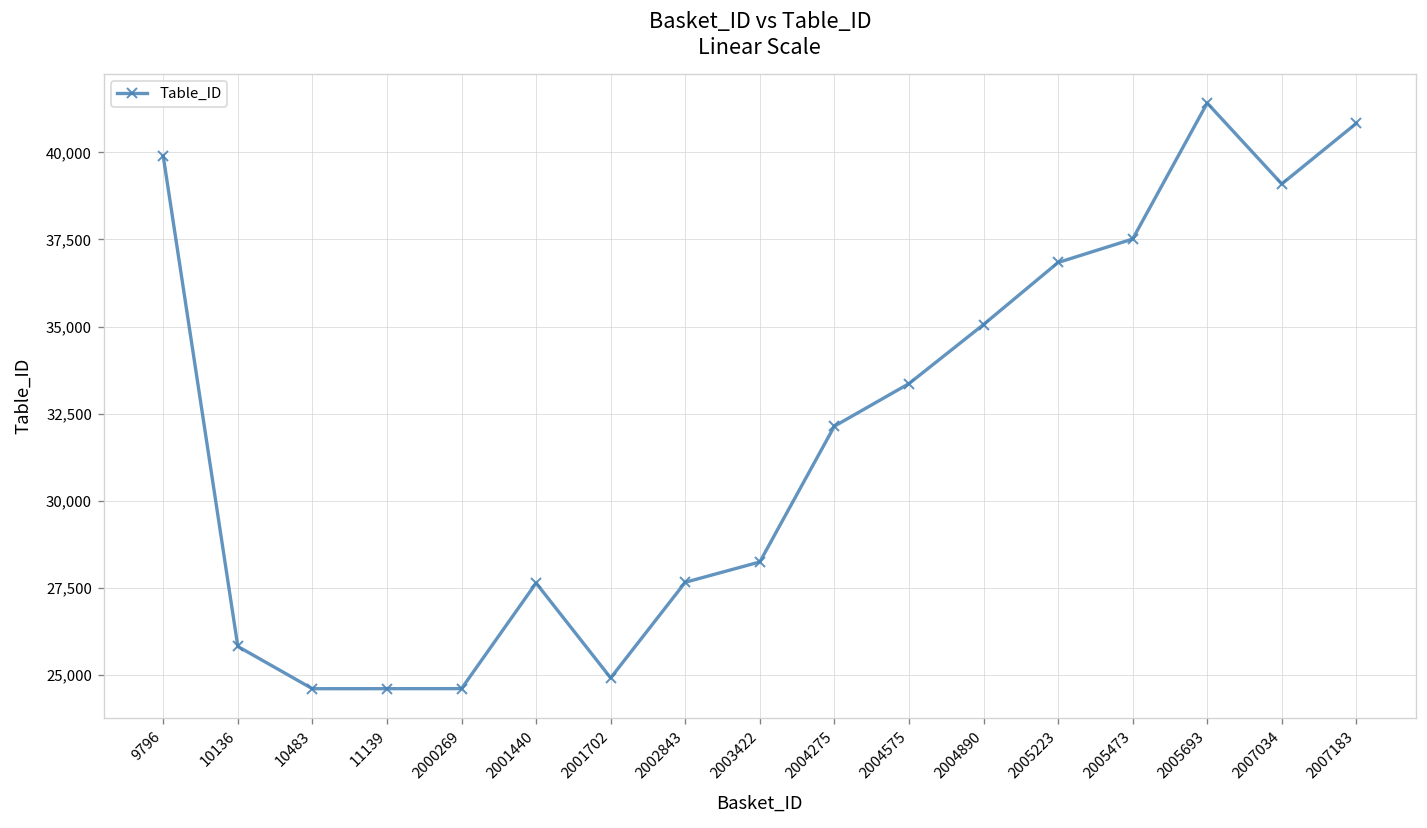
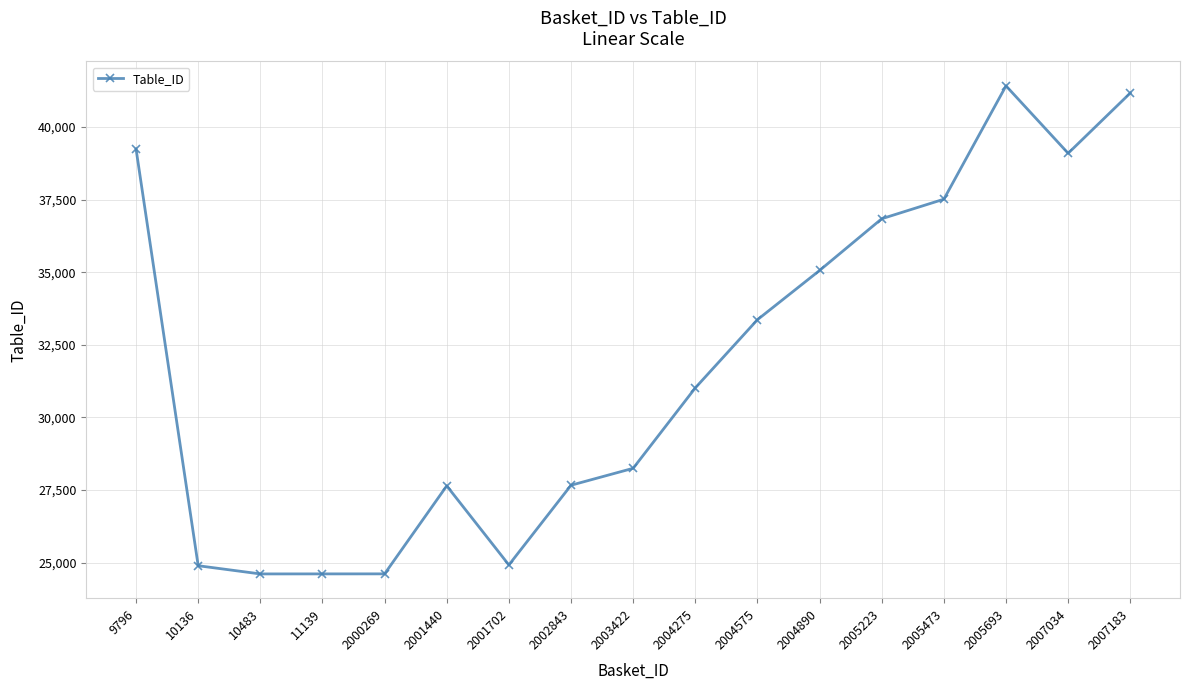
9796: 39,900 -> 39,200
10136: 25,800 -> 24,900
2004275: 32,100 -> 31,000
2007183: 40,800 -> 41,200
